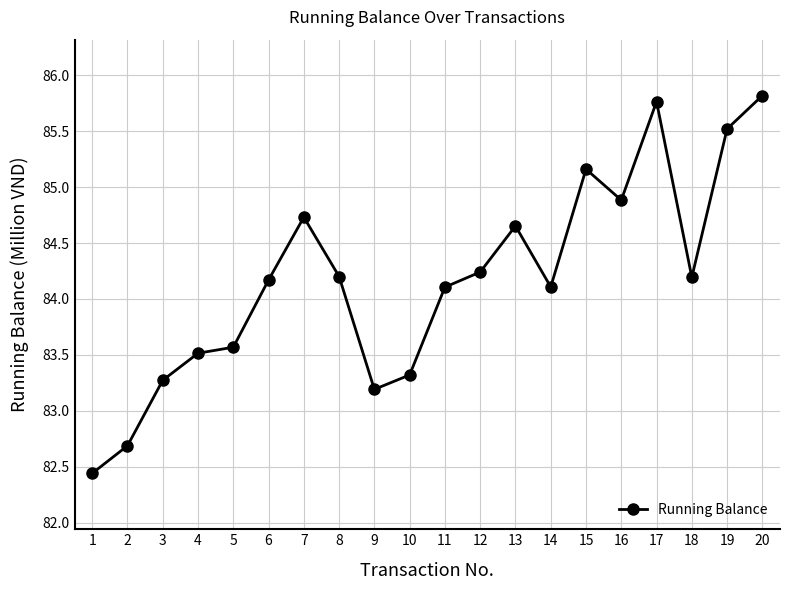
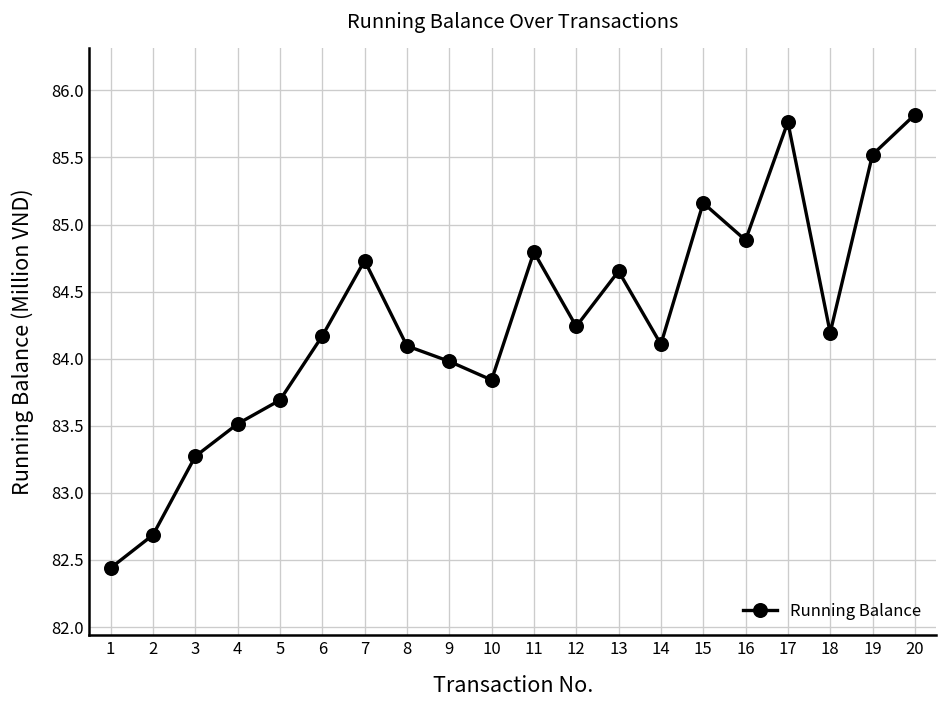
5: 83.57 -> 83.69
8: 84.20 -> 84.10
9: 83.19 -> 83.98
10: 83.32 -> 83.84
11: 84.11 -> 84.79
